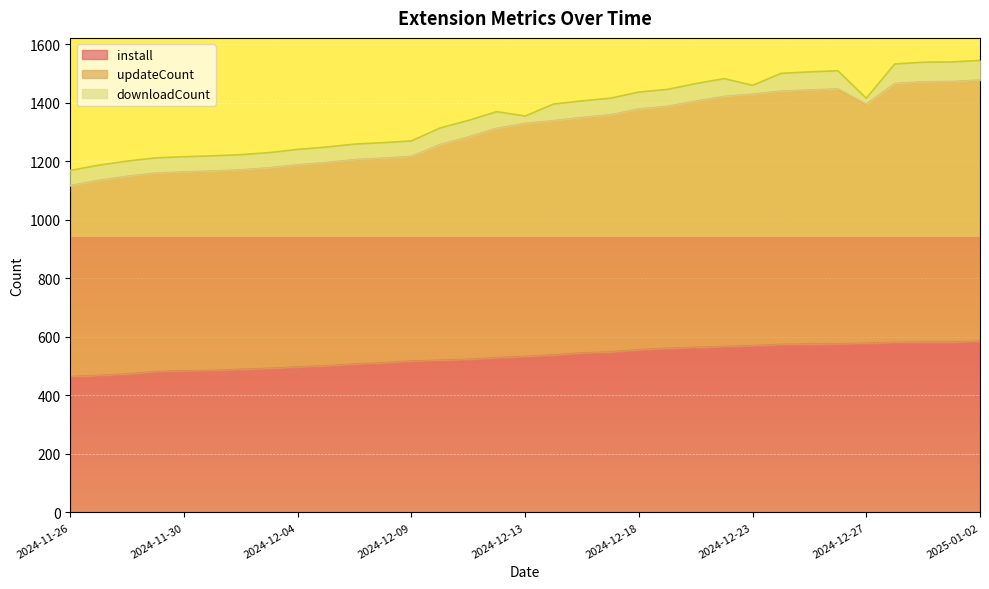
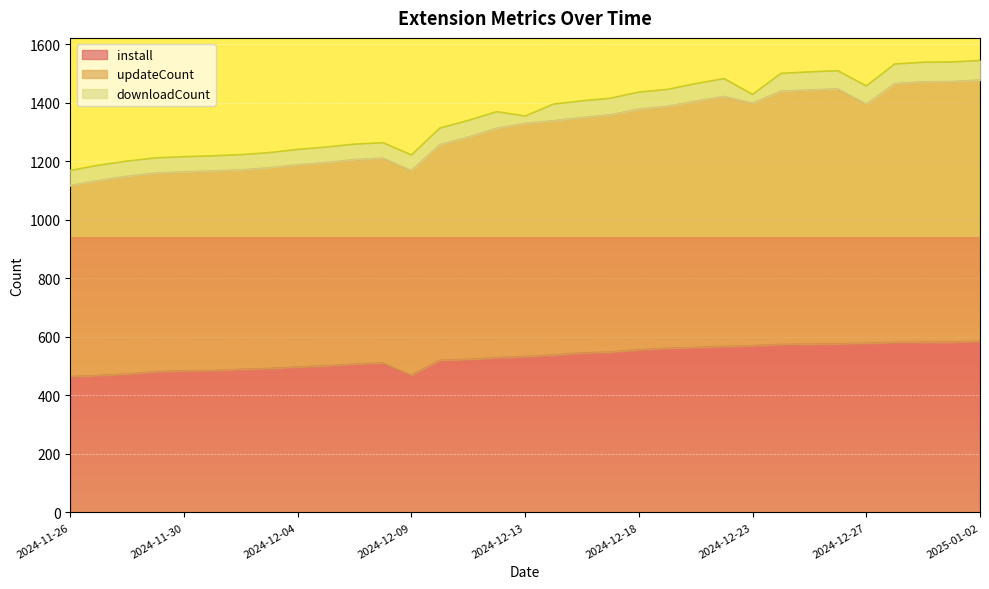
install, 2024-12-09: 520 -> 470
updateCount, 2024-12-23: 860 -> 830
downloadCount, 2024-12-27: 20 -> 60
